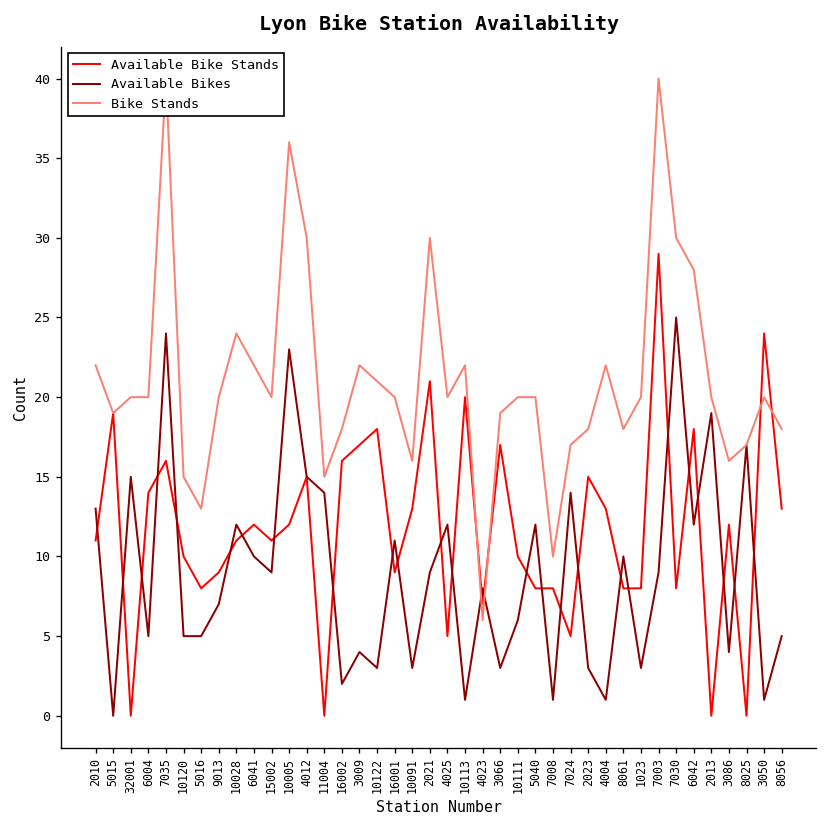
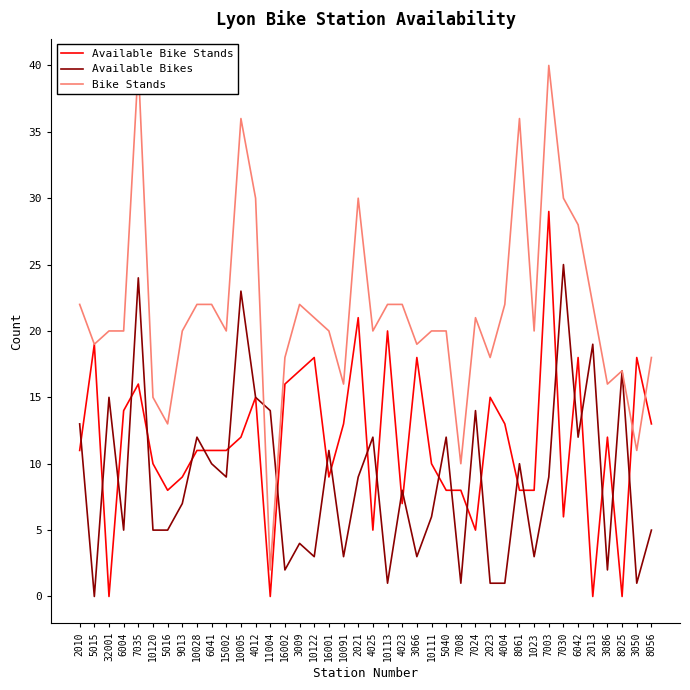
Bike Stands, 10028: 24 -> 22
Available Bike Stands, 6041: 12 -> 11
Bike Stands, 11004: 15 -> 2
Bike Stands, 4023: 6 -> 22
Available Bike Stands, 3066: 17 -> 18
Bike Stands, 7024: 17 -> 21
Available Bikes, 2023: 3 -> 1
Bike Stands, 8061: 18 -> 36
Available Bike Stands, 7030: 8 -> 6
Bike Stands, 2013: 20 -> 22
Available Bikes, 3086: 4 -> 2
Available Bike Stands, 3050: 24 -> 18
Bike Stands, 3050: 20 -> 11
